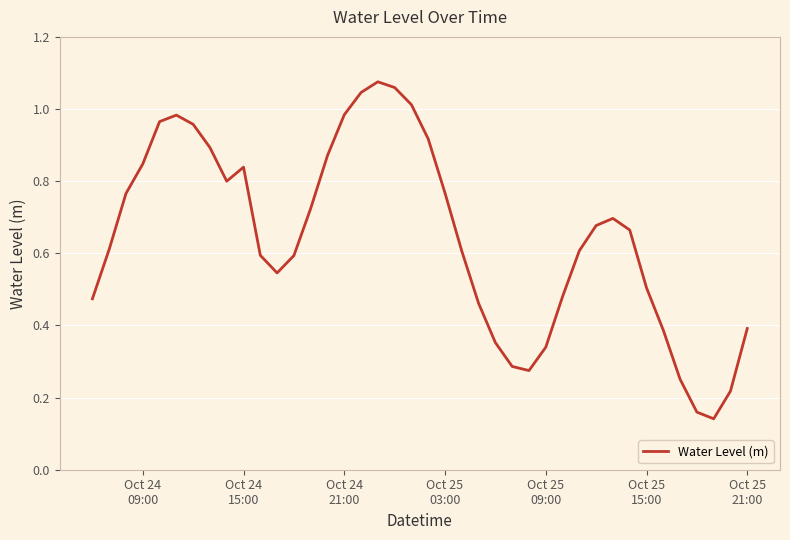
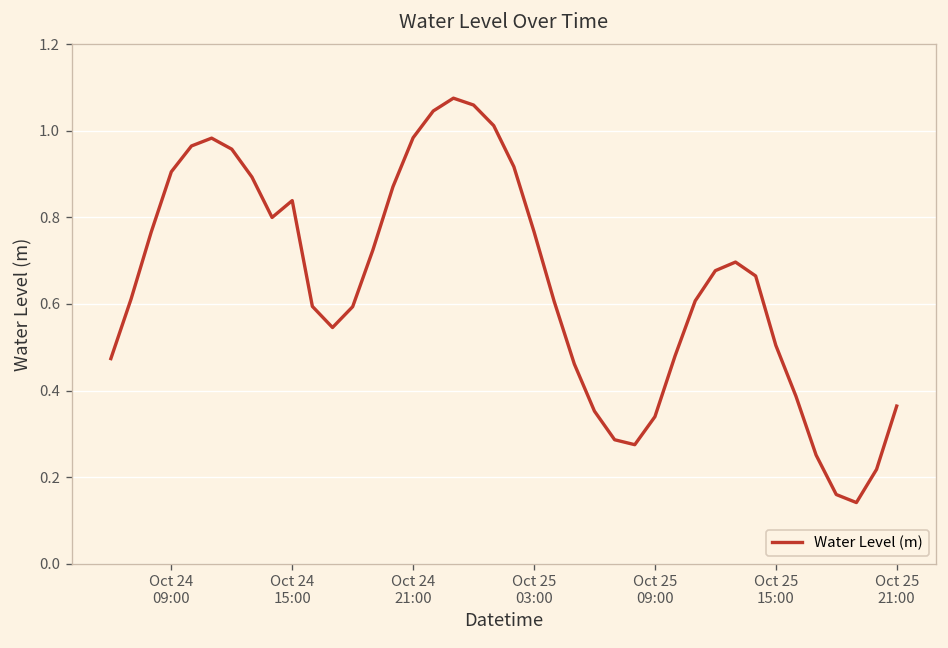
Oct 24 09:00: 0.85 -> 0.91
Oct 25 21:00: 0.39 -> 0.36
